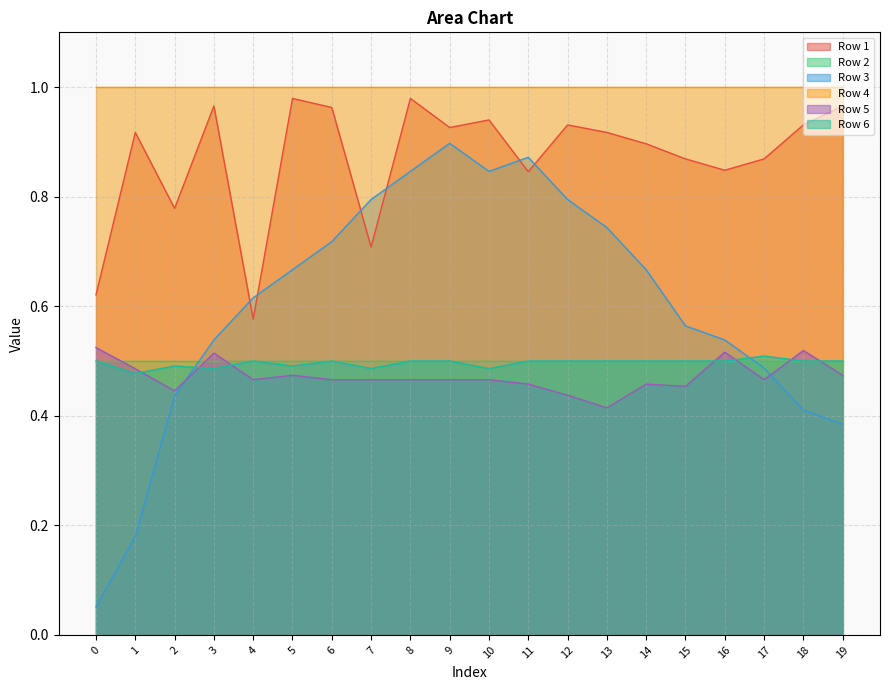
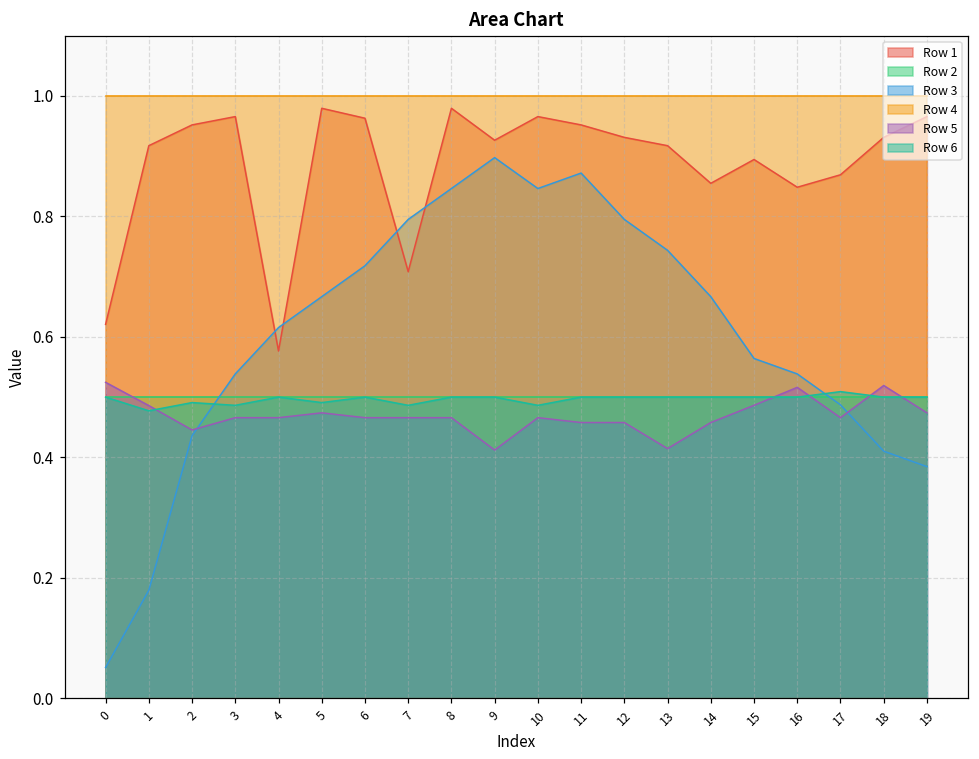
Row 1, 2: 0.78 -> 0.95
Row 5, 3: 0.51 -> 0.47
Row 5, 9: 0.47 -> 0.41
Row 1, 10: 0.94 -> 0.97
Row 1, 11: 0.85 -> 0.95
Row 5, 12: 0.44 -> 0.46
Row 1, 14: 0.90 -> 0.85
Row 1, 15: 0.87 -> 0.89
Row 5, 15: 0.45 -> 0.49
